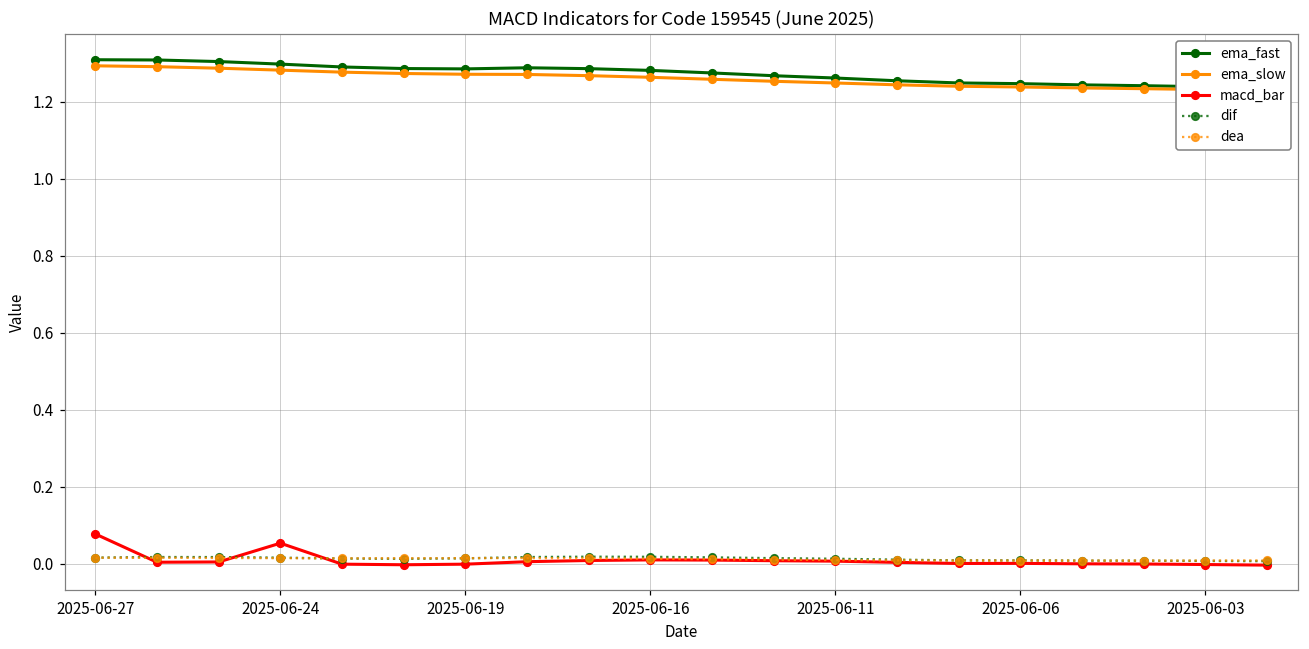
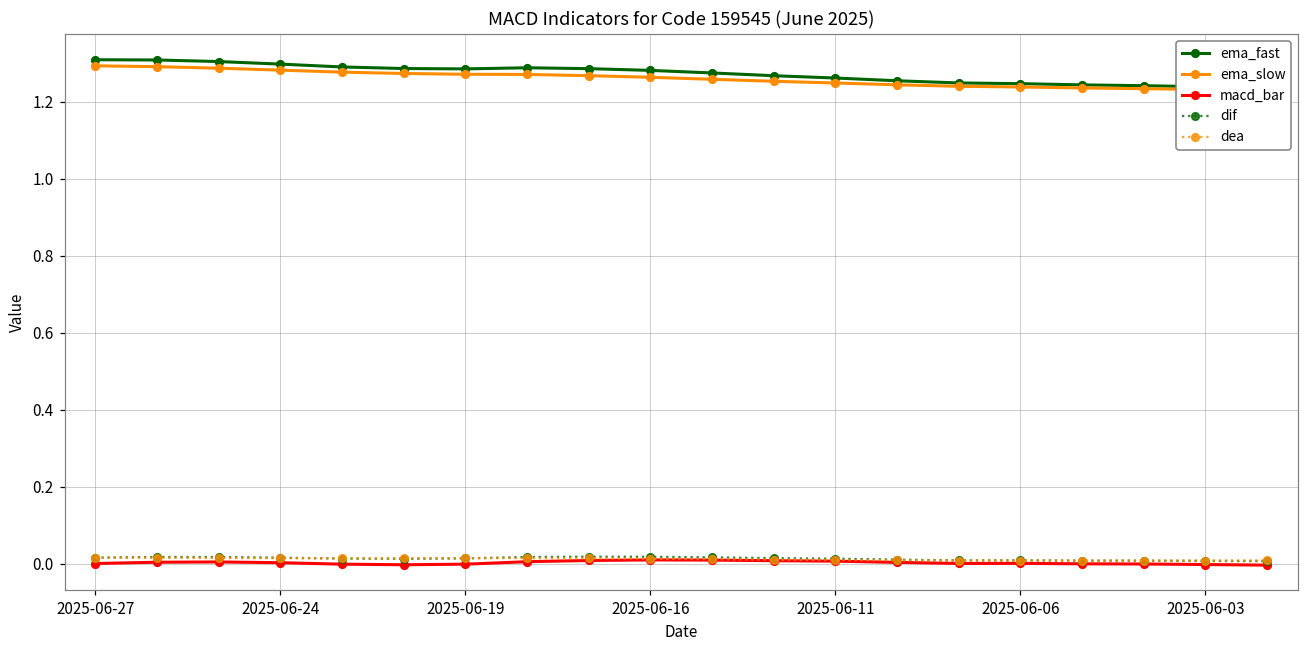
macd_bar, 2025-06-27: 0.08 -> 0.00
macd_bar, 2025-06-24: 0.05 -> 0.00
